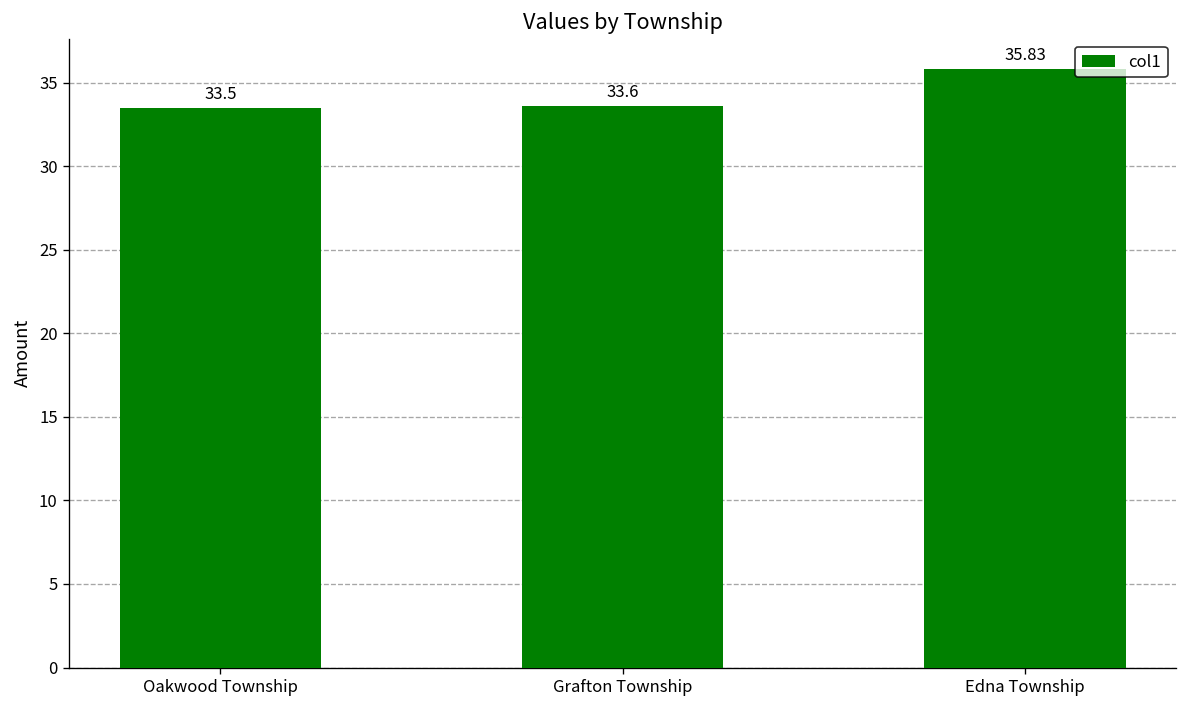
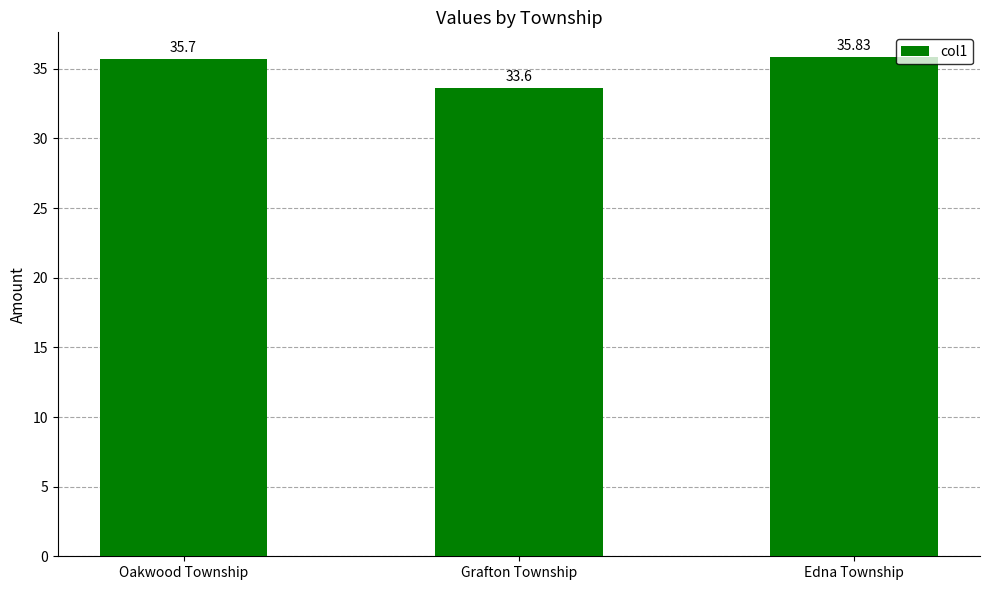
Oakwood Township: 33.5 -> 35.7
